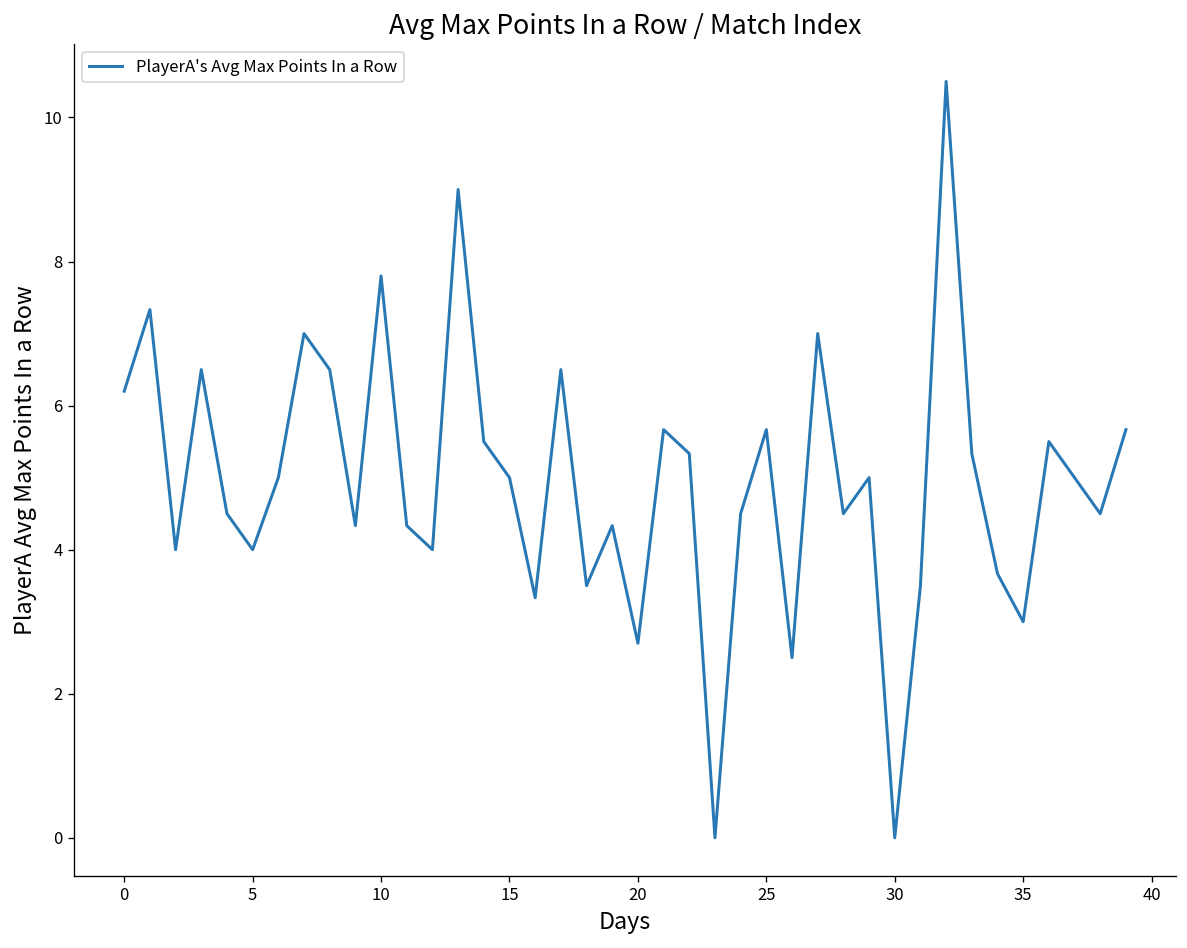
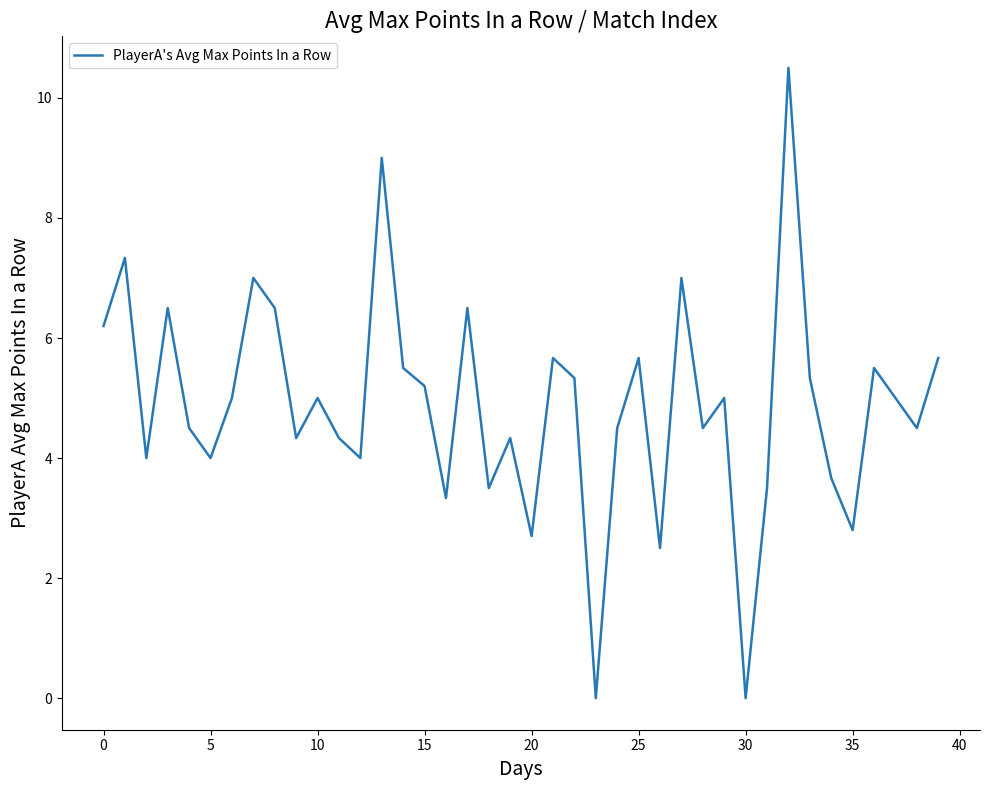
10: 7.8 -> 5.0
15: 5.0 -> 5.2
35: 3.0 -> 2.8
